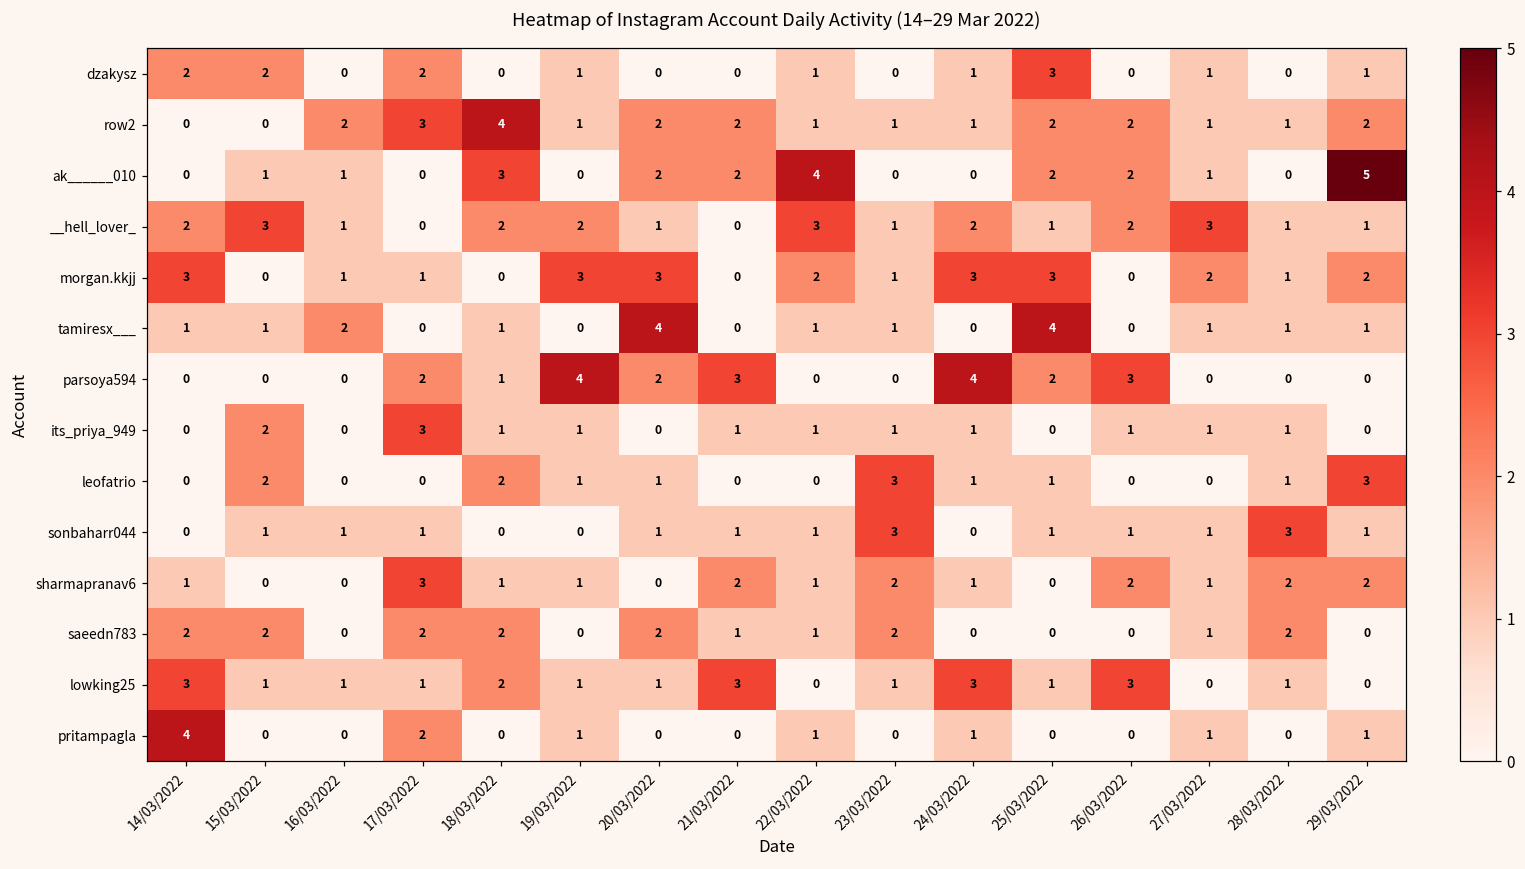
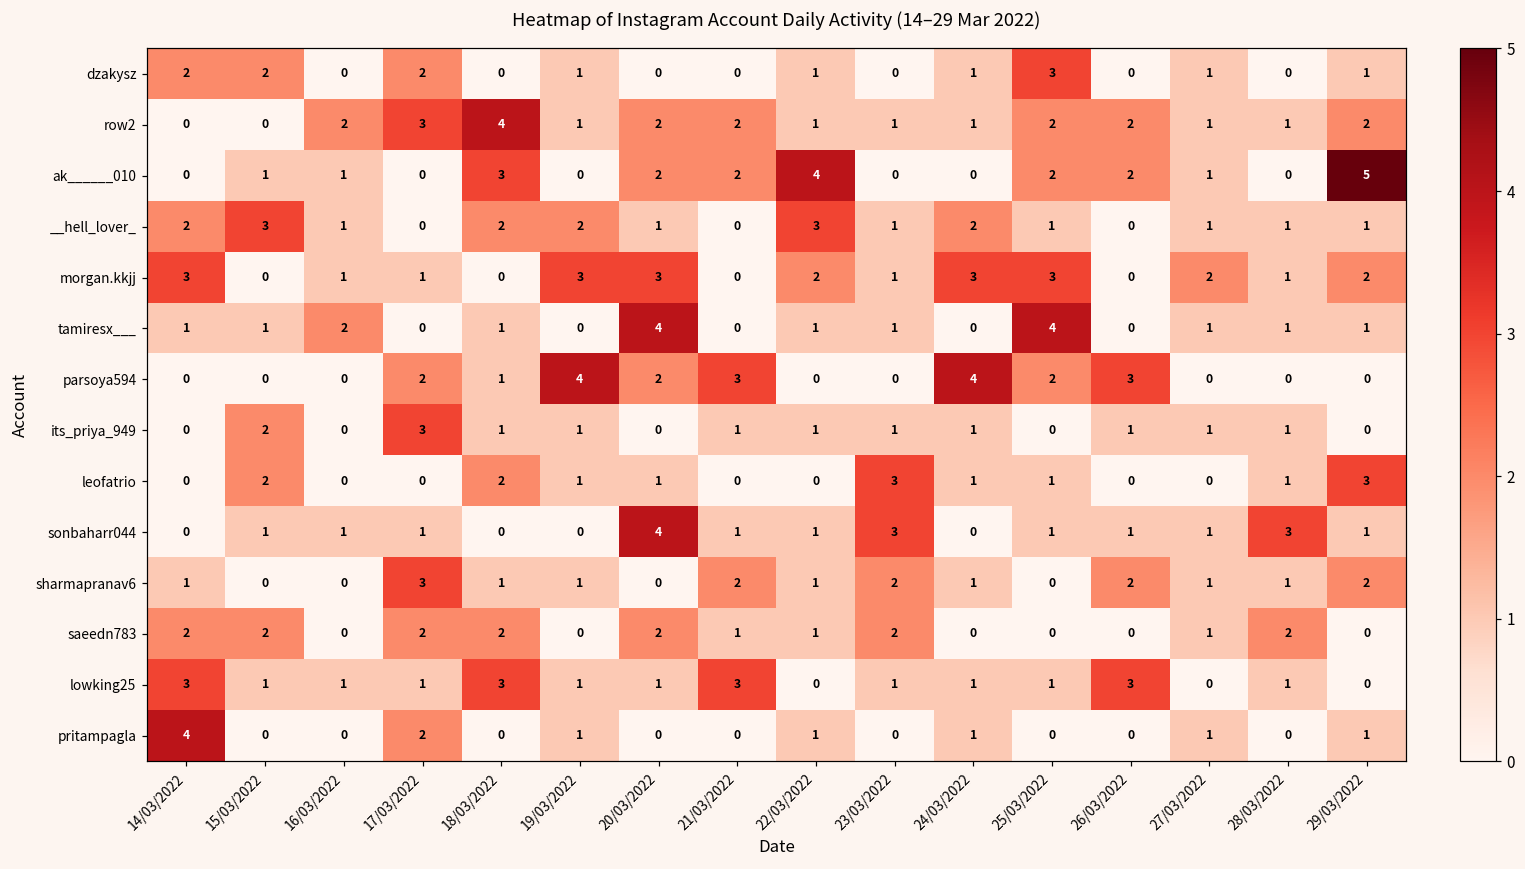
__hell_lover_, 26/03/2022: 2 -> 0
__hell_lover_, 27/03/2022: 3 -> 1
sonbaharr044, 20/03/2022: 1 -> 4
sharmapranav6, 28/03/2022: 2 -> 1
lowking25, 18/03/2022: 2 -> 3
lowking25, 24/03/2022: 3 -> 1
